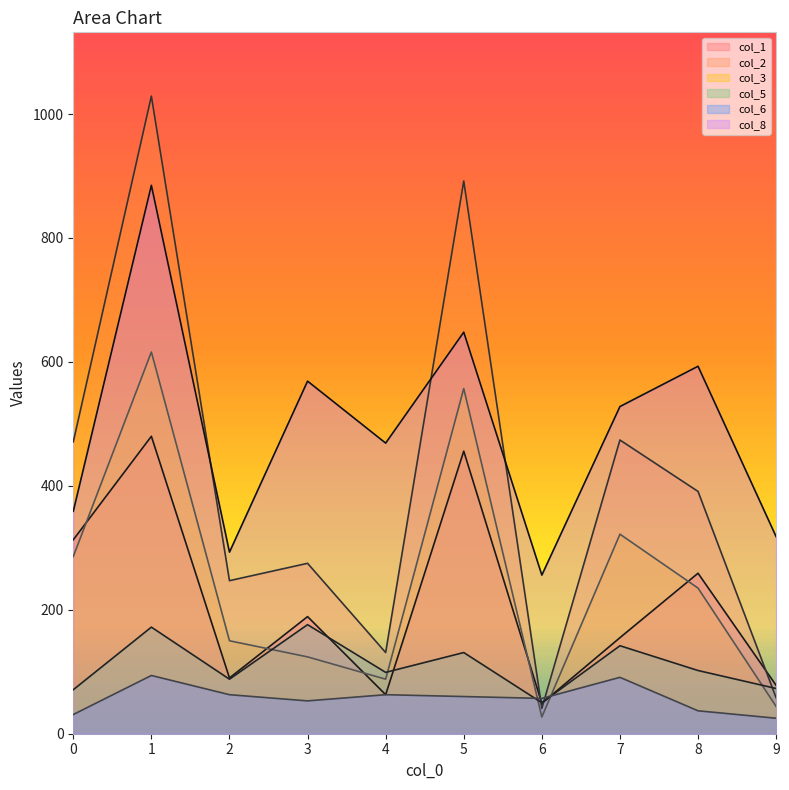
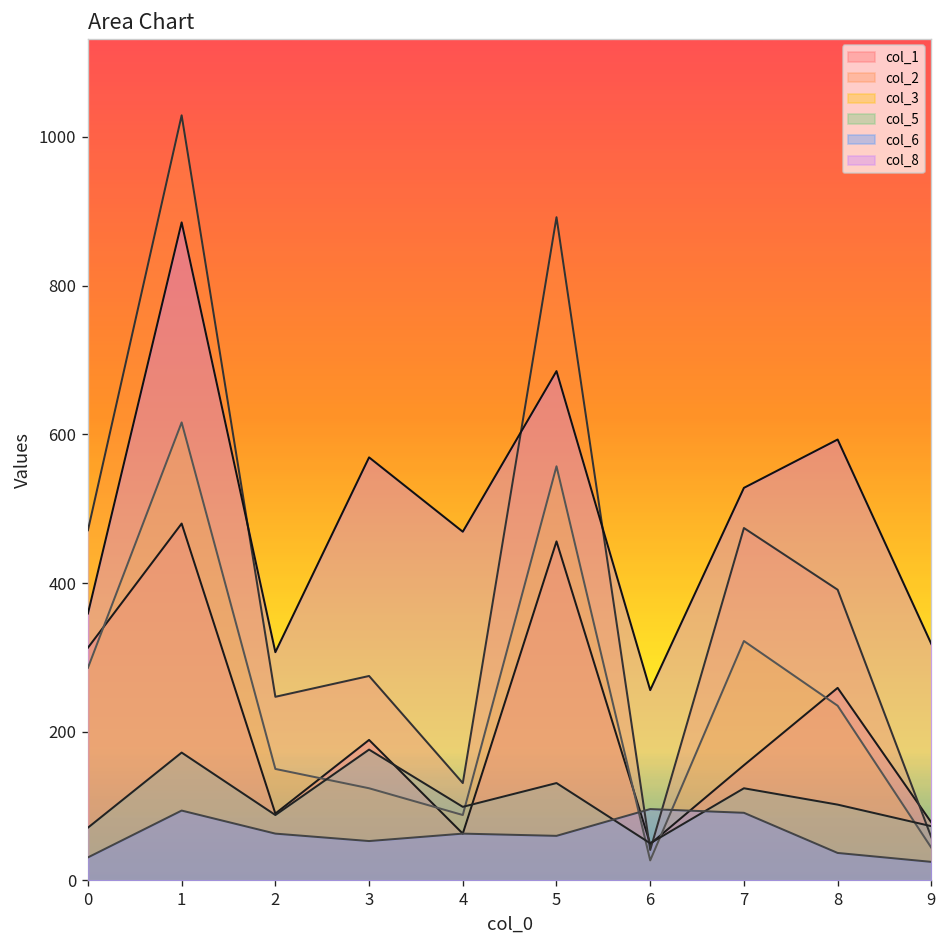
col_8, 2: 290 -> 310
col_8, 5: 650 -> 690
col_6, 6: 60 -> 100
col_5, 7: 140 -> 120
